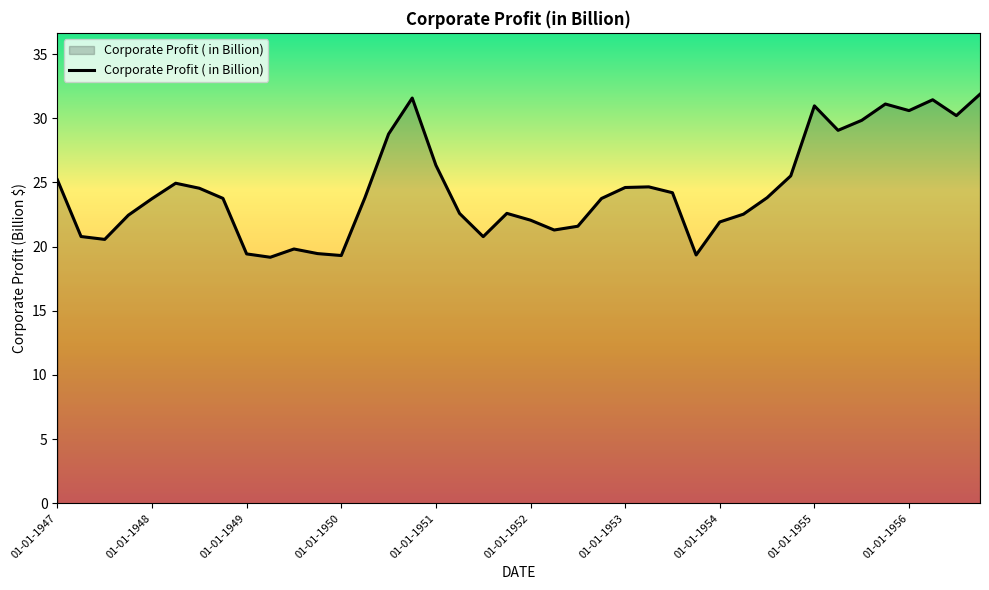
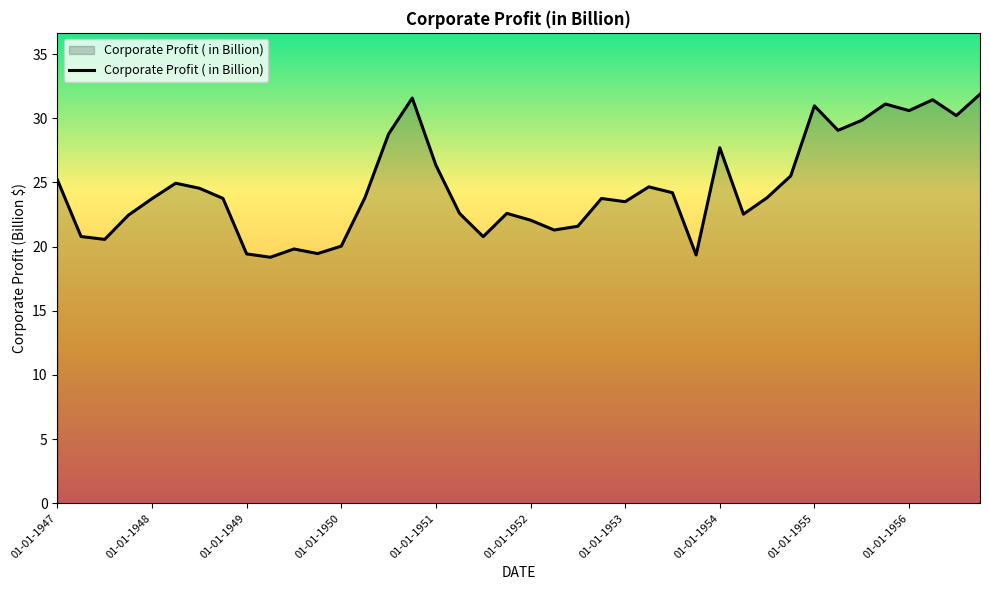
01-01-1950: 19.3 -> 20.0
01-01-1953: 24.6 -> 23.5
01-01-1954: 21.9 -> 27.7
